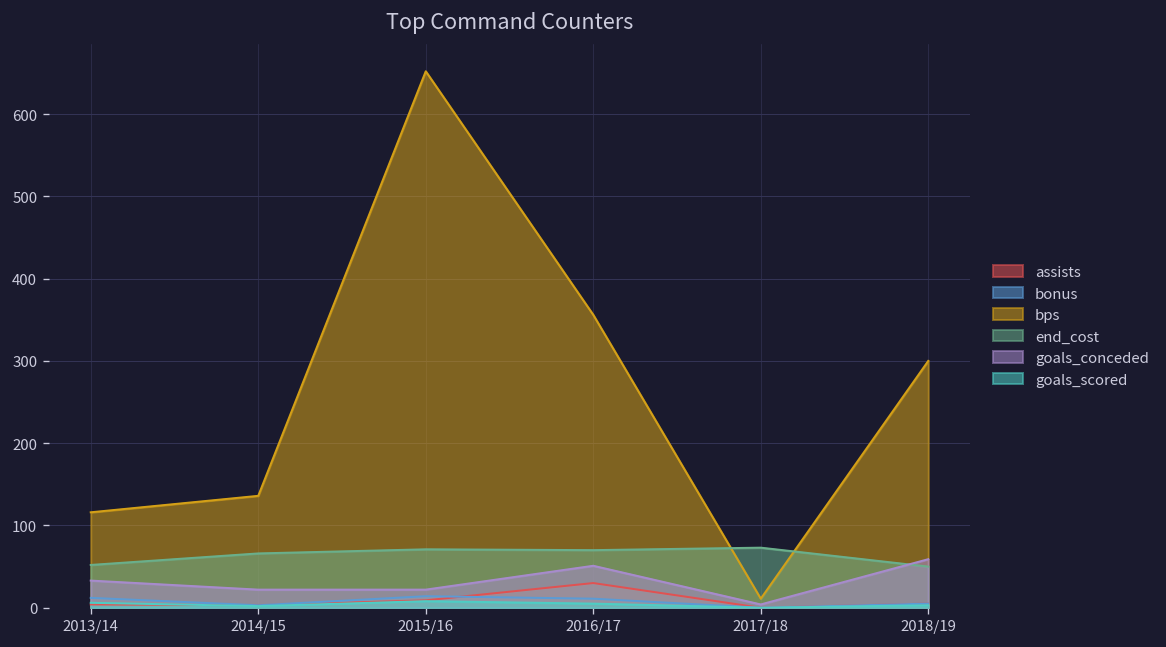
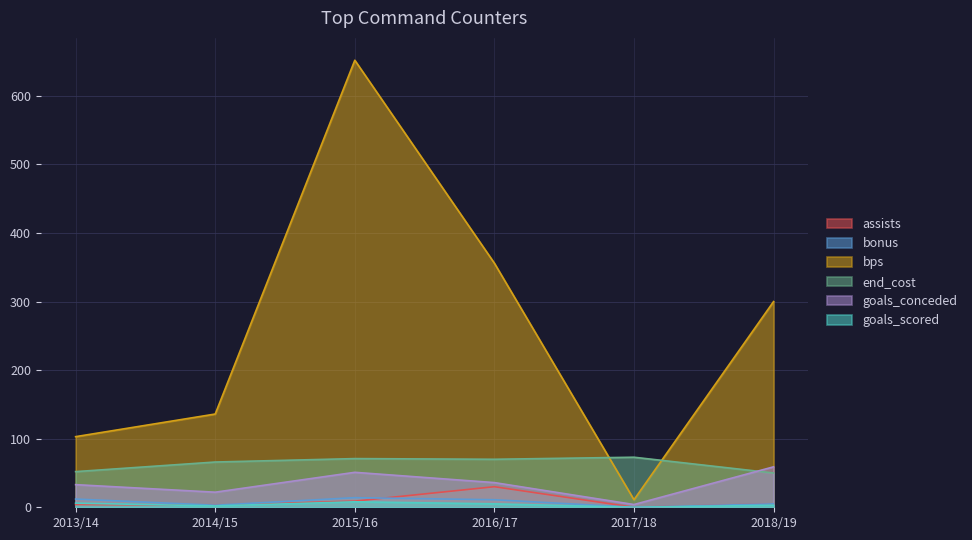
bps, 2013/14: 120 -> 100
goals_conceded, 2015/16: 20 -> 50
goals_conceded, 2016/17: 50 -> 40
